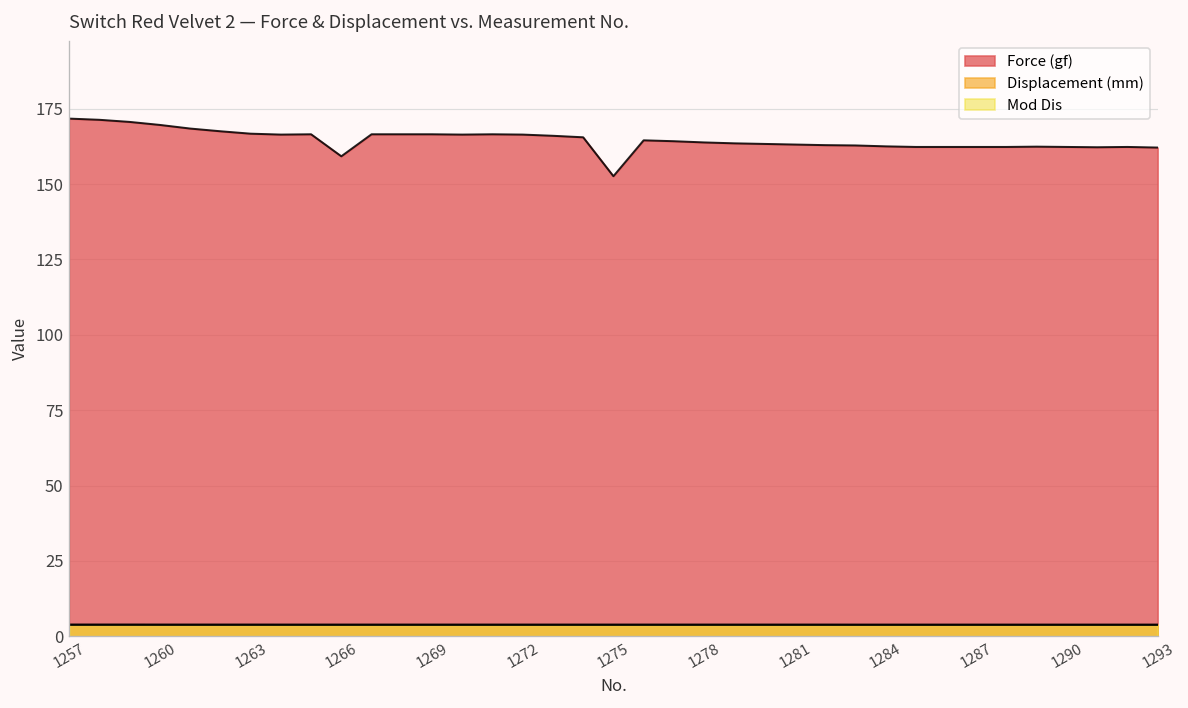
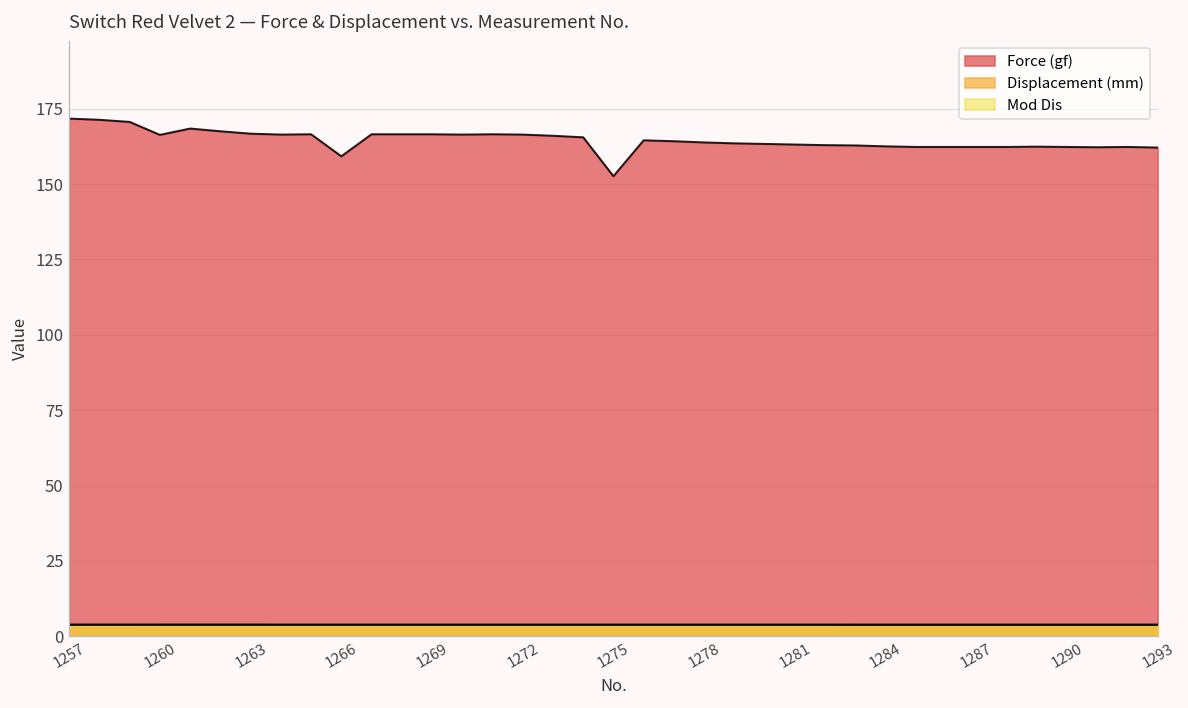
Force (gf), 1260: 170 -> 166
